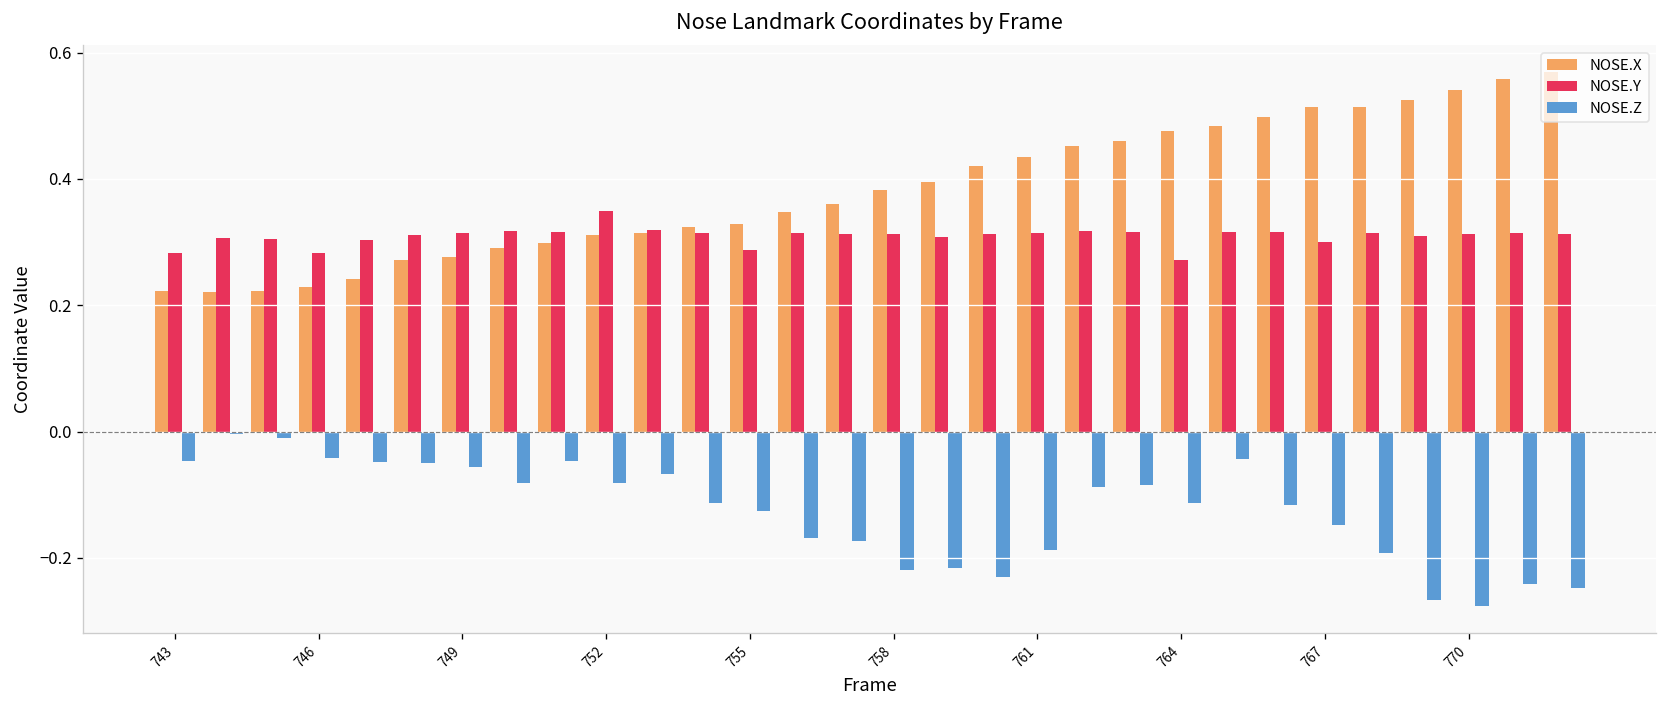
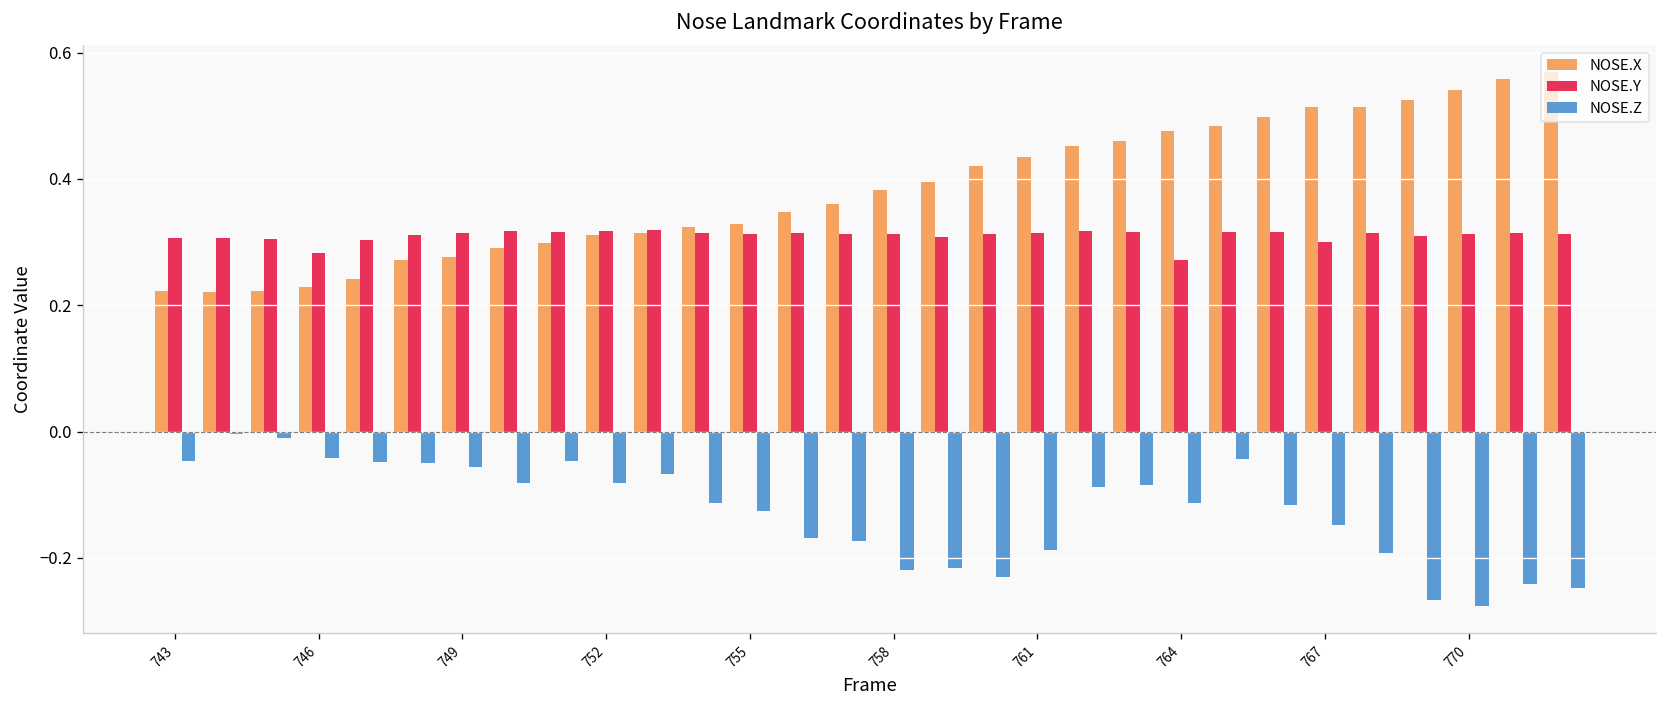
NOSE.Y, 743: 0.28 -> 0.31
NOSE.Y, 752: 0.35 -> 0.32
NOSE.Y, 755: 0.29 -> 0.31
